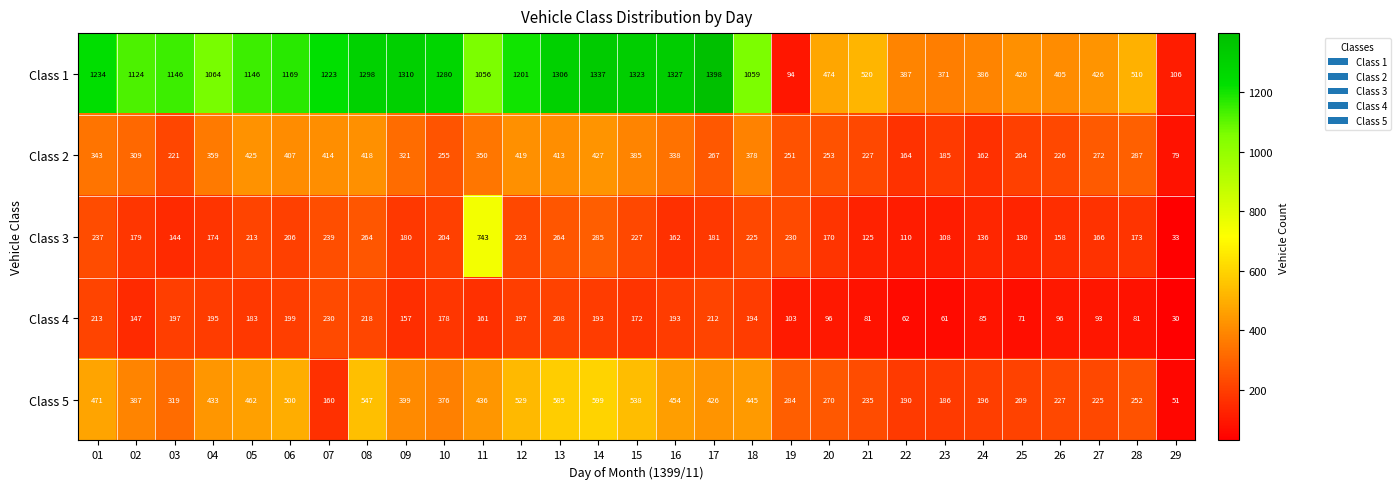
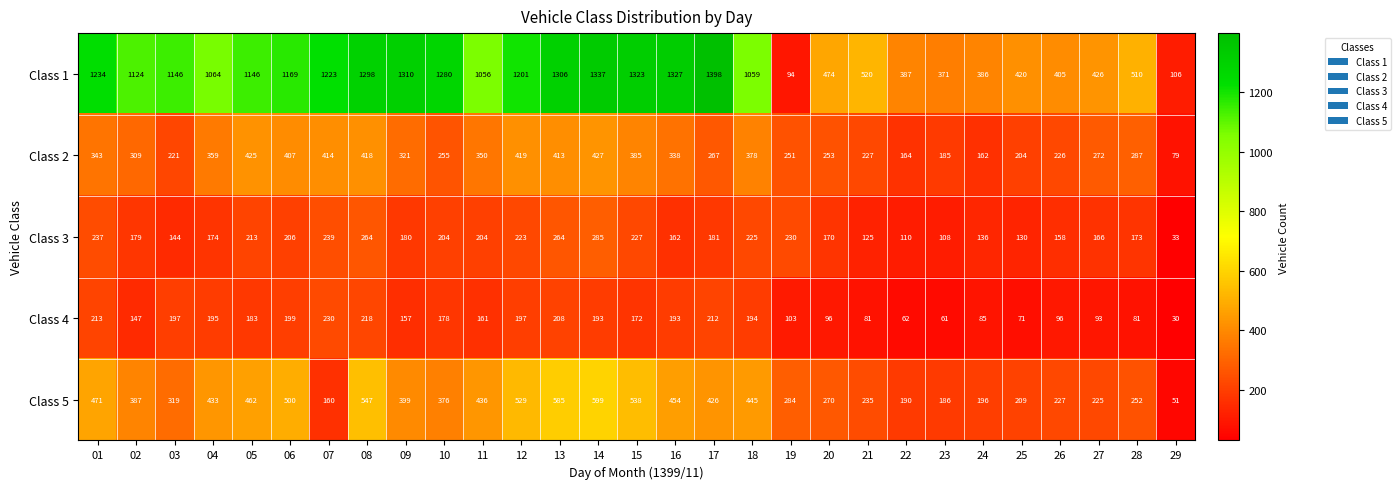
Class 3, 11: 743 -> 204
